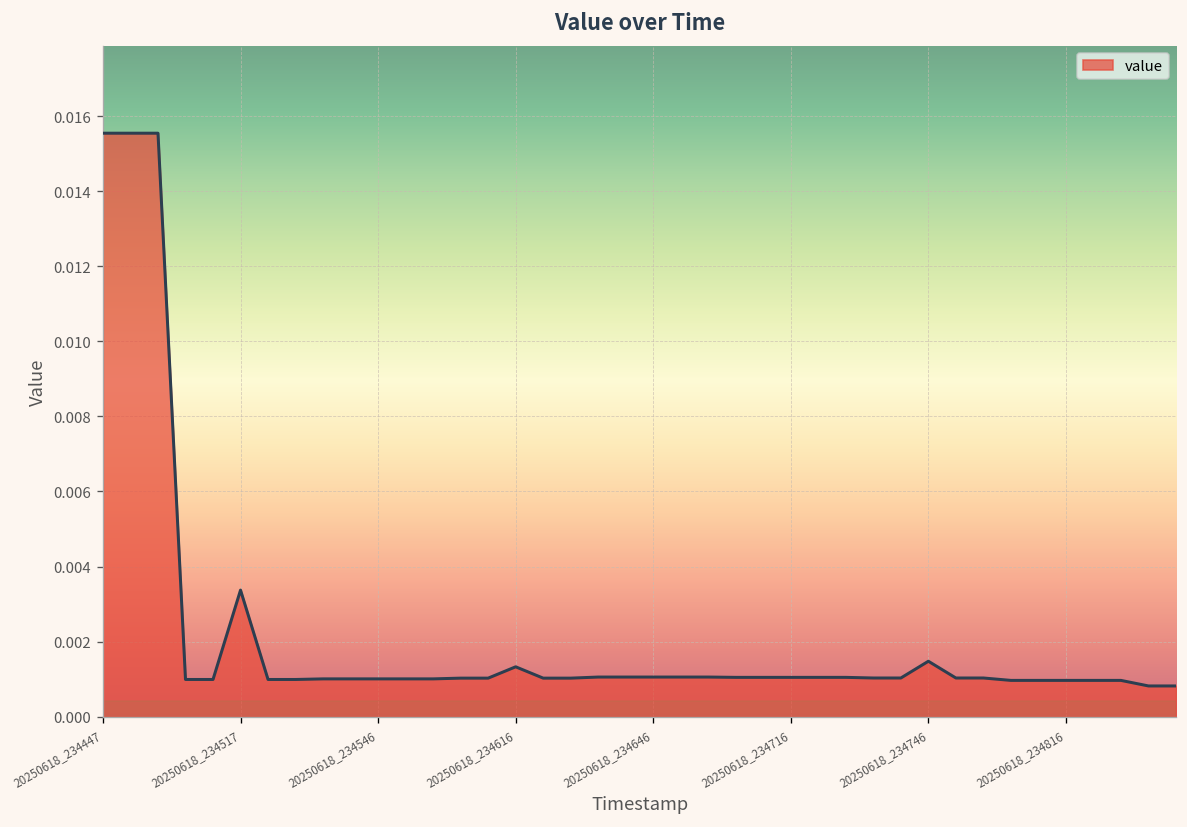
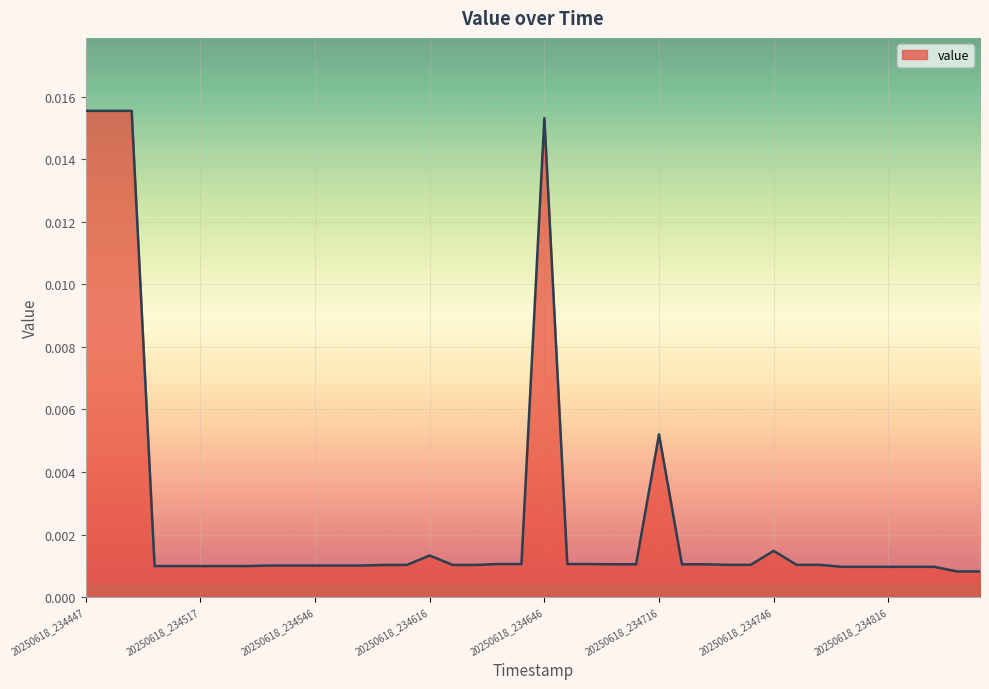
20250618_234517: 0.0034 -> 0.0010
20250618_234646: 0.0011 -> 0.0153
20250618_234716: 0.0010 -> 0.0052
